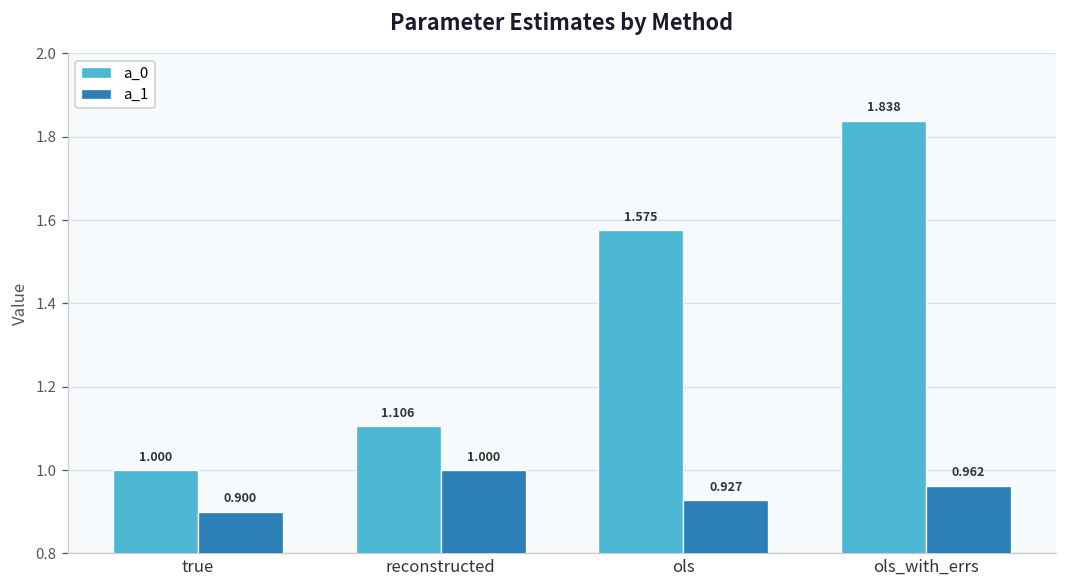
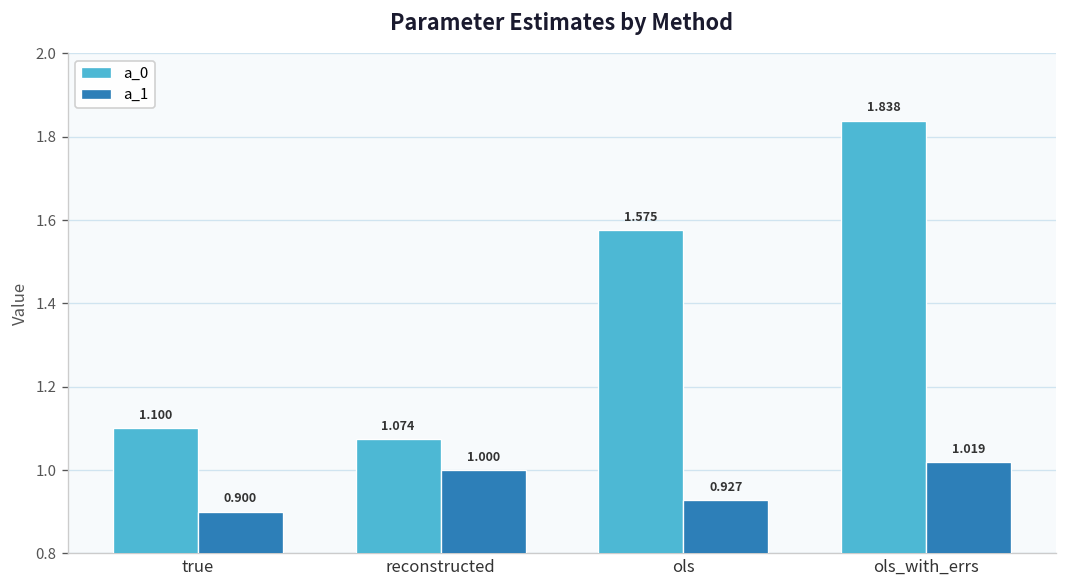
a_0, true: 1.000 -> 1.100
a_0, reconstructed: 1.106 -> 1.074
a_1, ols_with_errs: 0.962 -> 1.019
